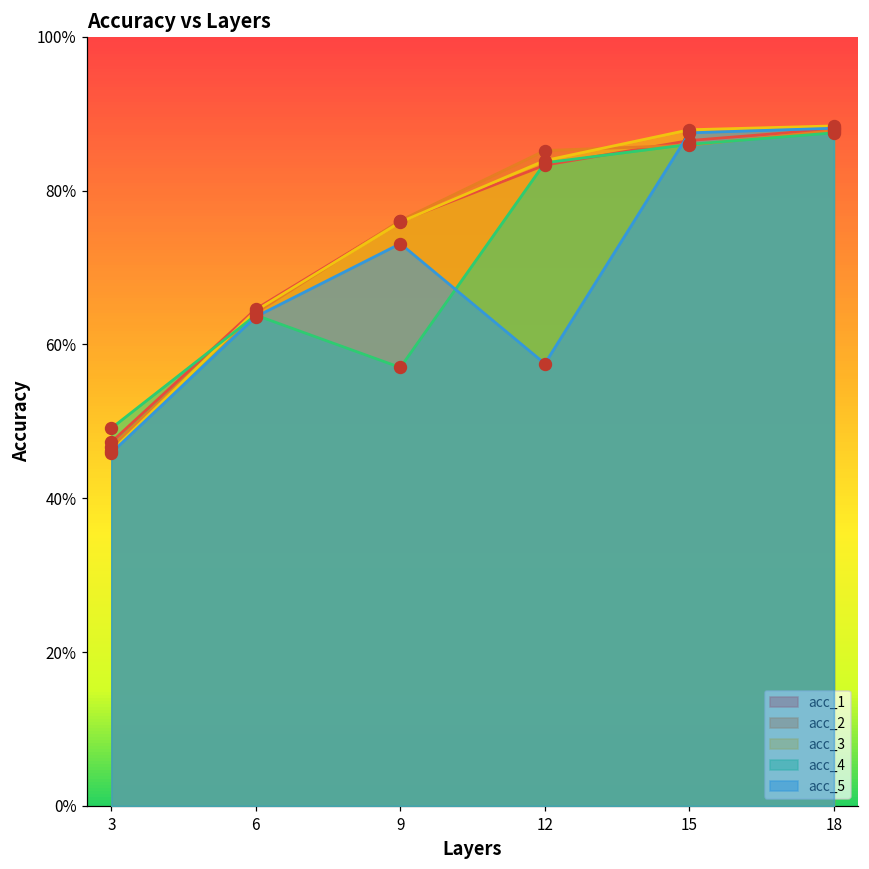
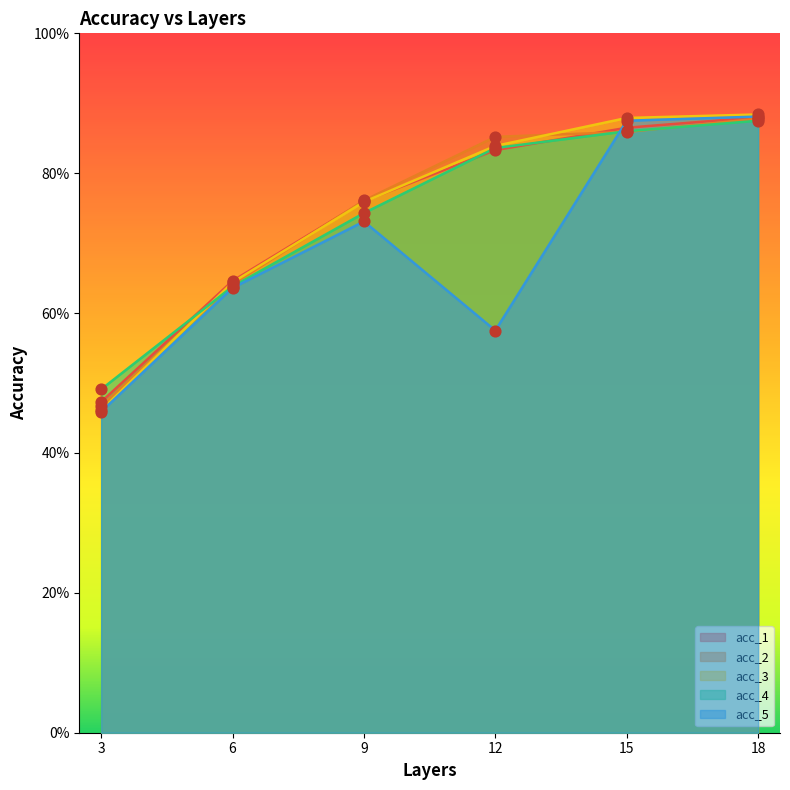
acc_4, 9: 57% -> 74%
